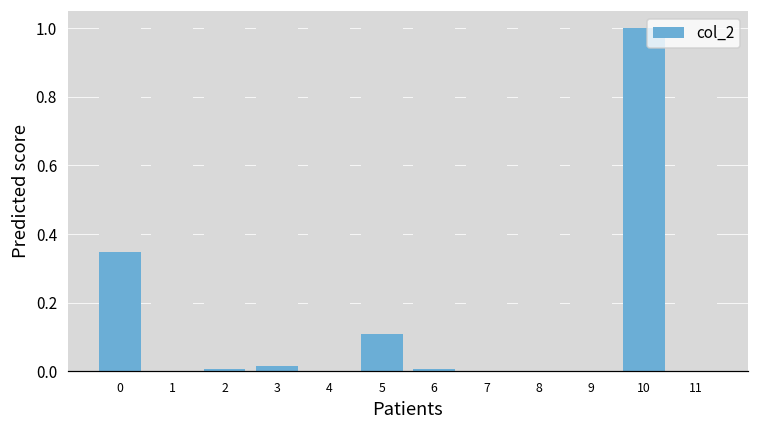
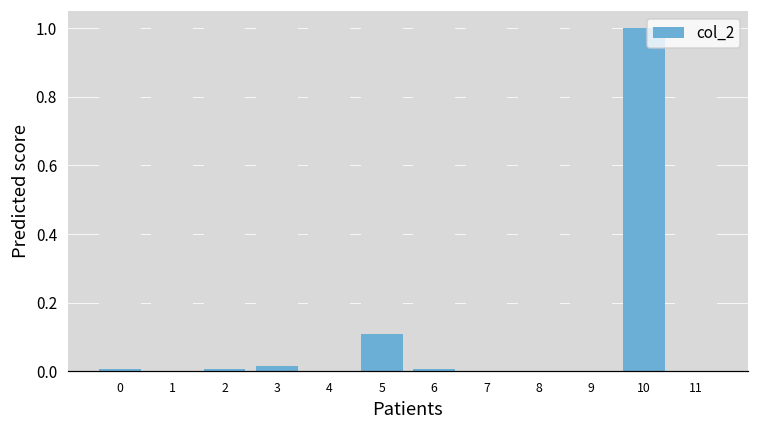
col_2, 0: 0.35 -> 0.01
